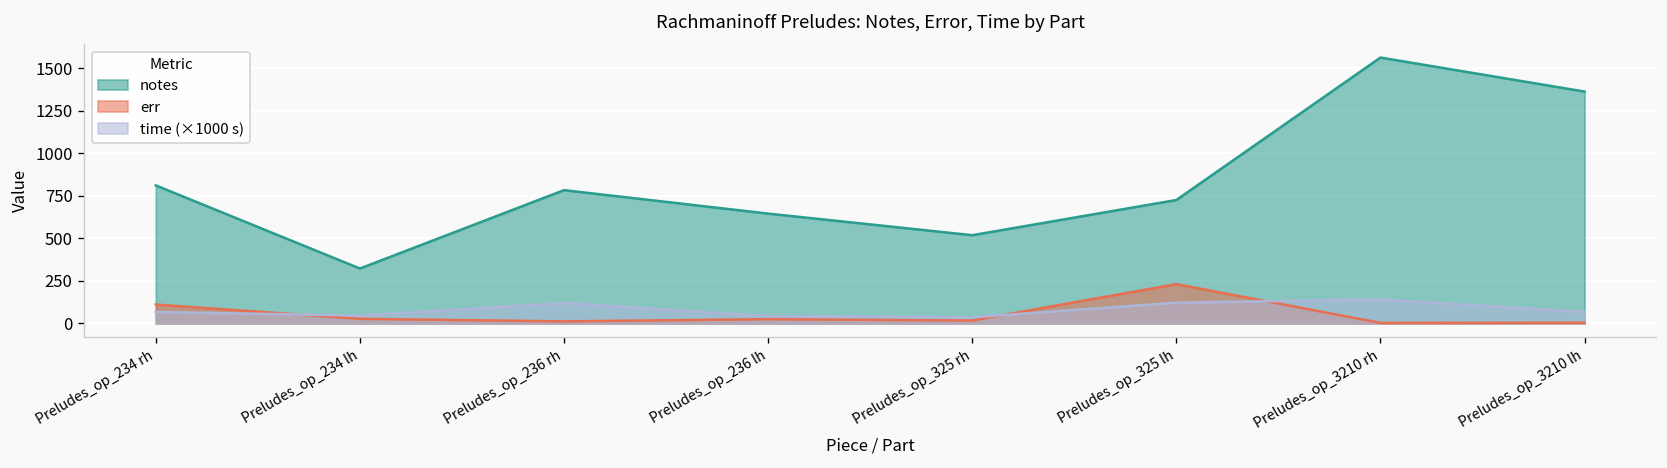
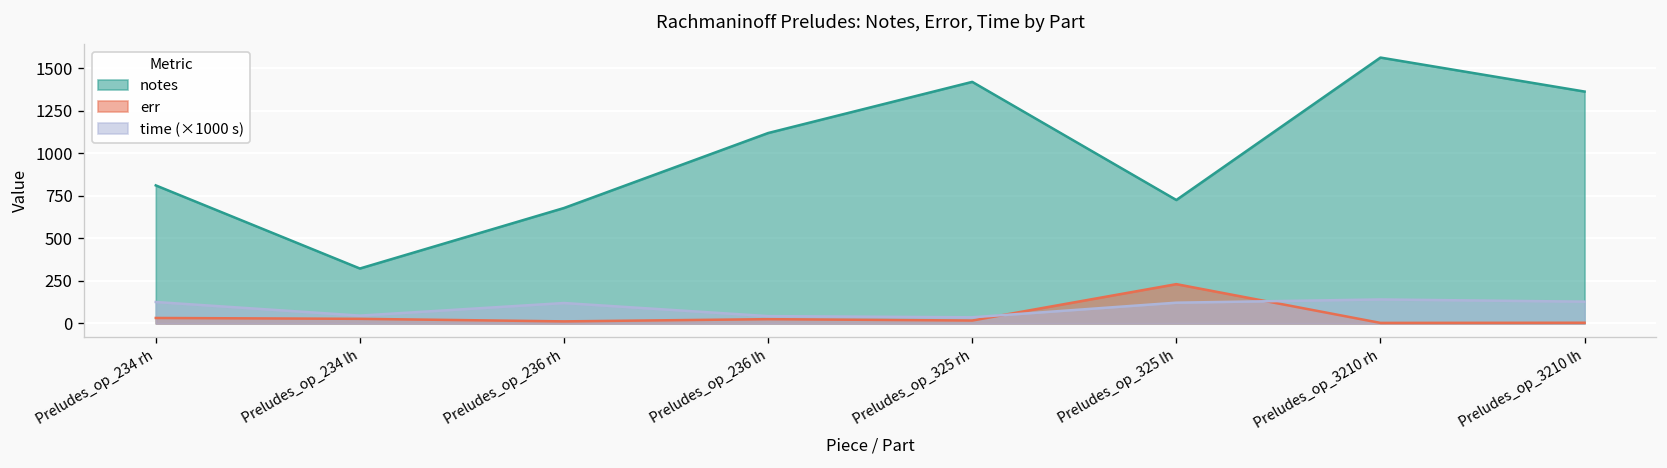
err, Preludes_op_234 rh: 110 -> 30
time (×1000 s), Preludes_op_234 rh: 70 -> 130
notes, Preludes_op_236 rh: 780 -> 680
notes, Preludes_op_236 lh: 650 -> 1120
notes, Preludes_op_325 rh: 520 -> 1420
time (×1000 s), Preludes_op_3210 lh: 70 -> 130
